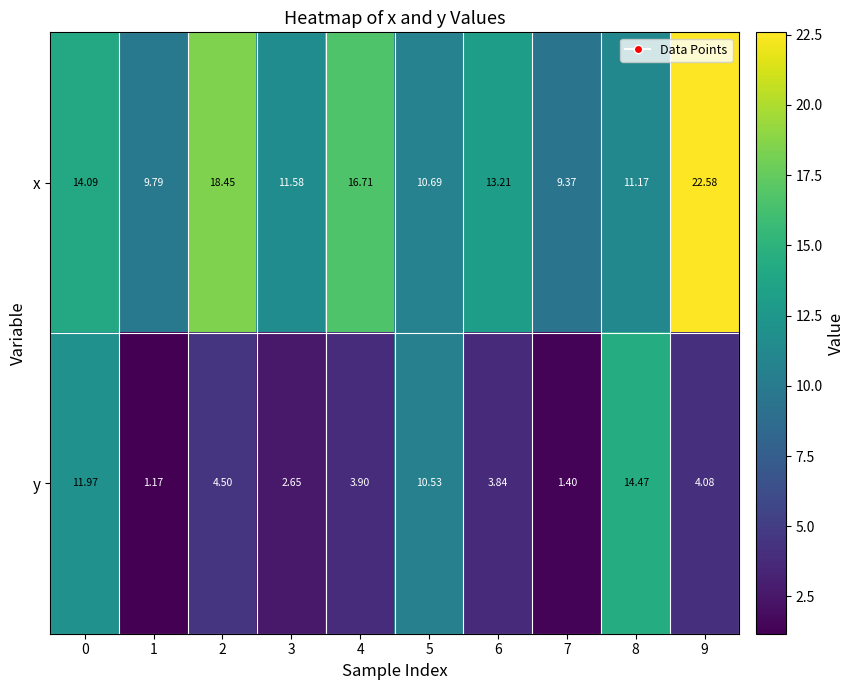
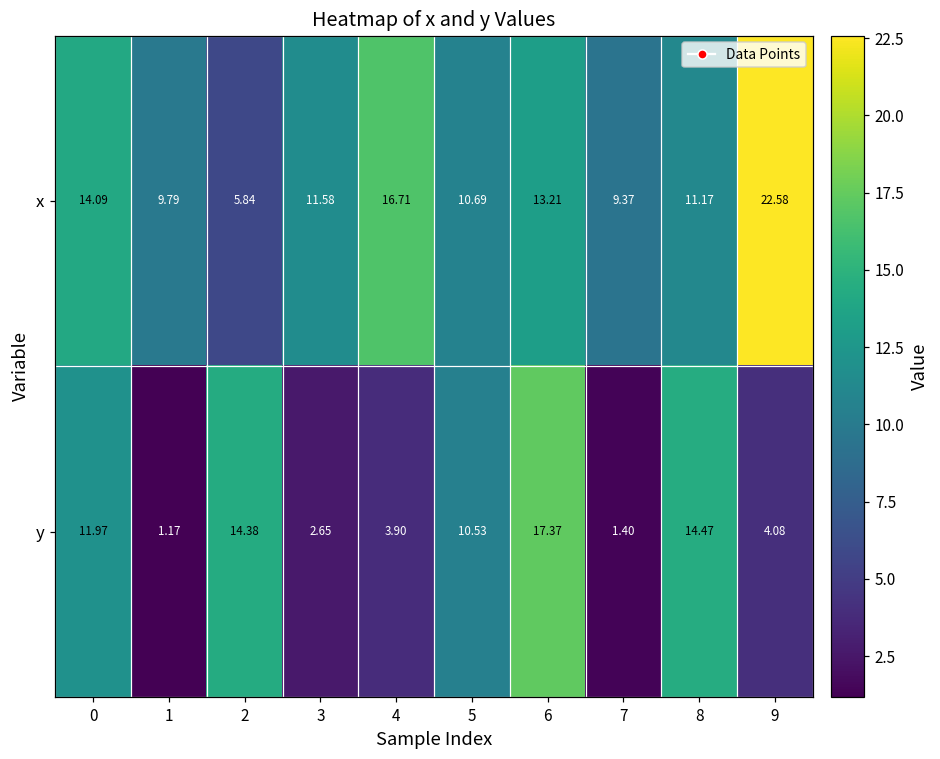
x, 2: 18.45 -> 5.84
y, 2: 4.50 -> 14.38
y, 6: 3.84 -> 17.37
